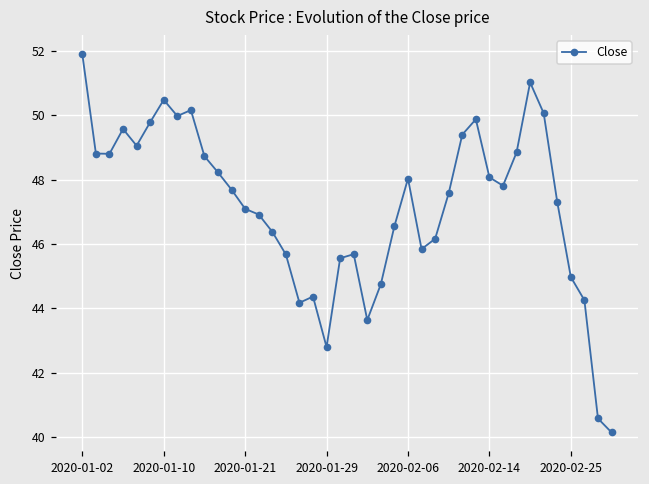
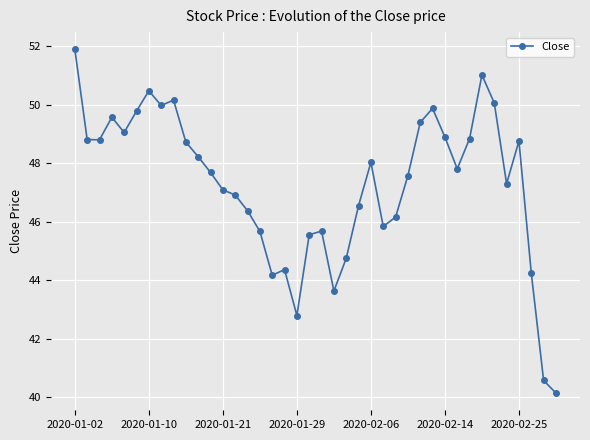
2020-02-14: 48.1 -> 48.9
2020-02-25: 45.0 -> 48.8
